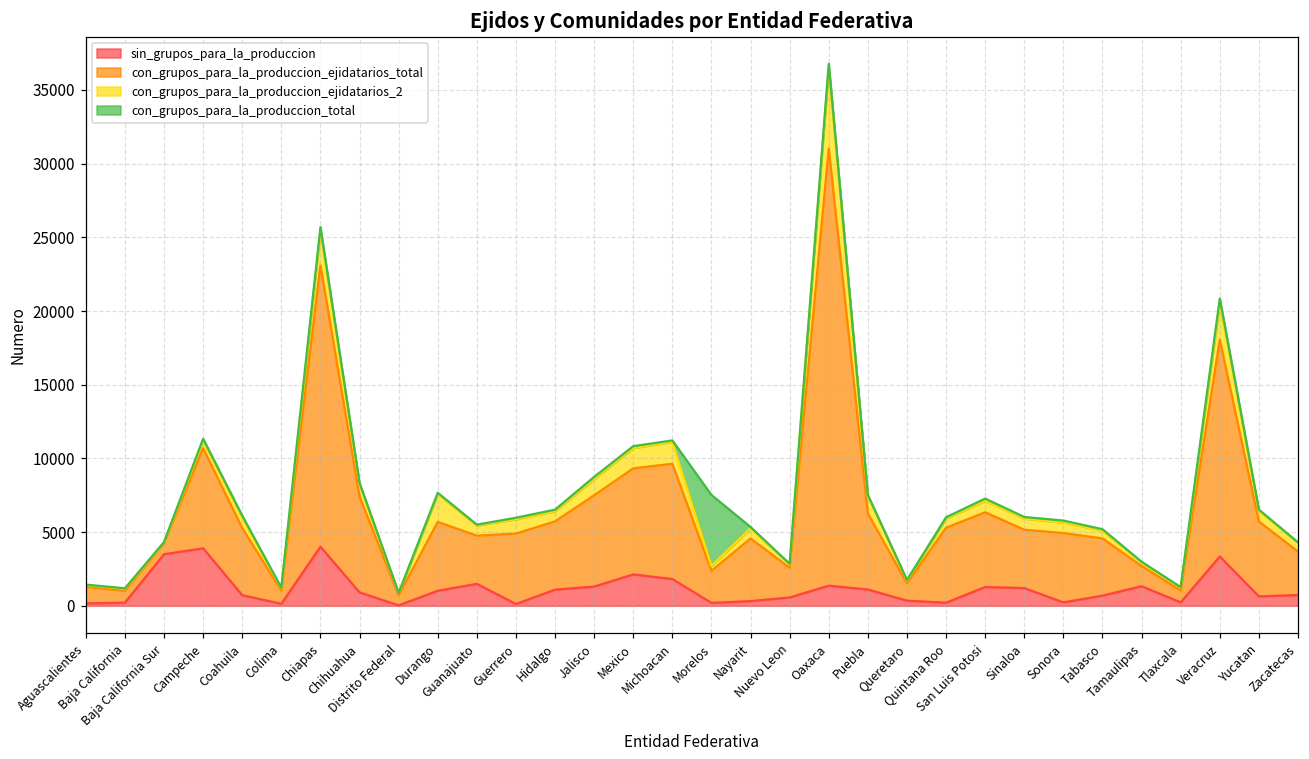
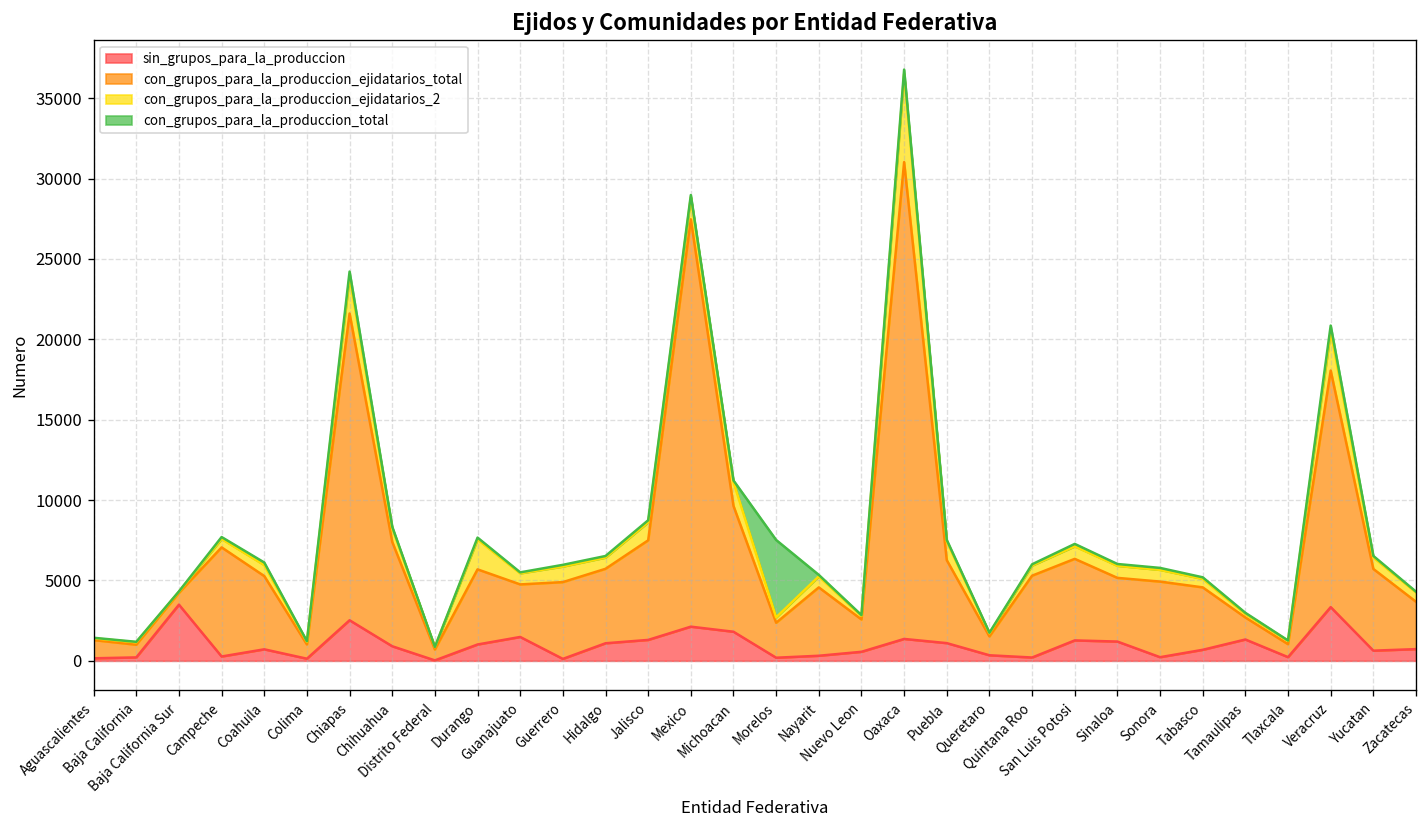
sin_grupos_para_la_produccion, Campeche: 3900 -> 300
sin_grupos_para_la_produccion, Chiapas: 4000 -> 2500
con_grupos_para_la_produccion_ejidatarios_total, Mexico: 7200 -> 25300
